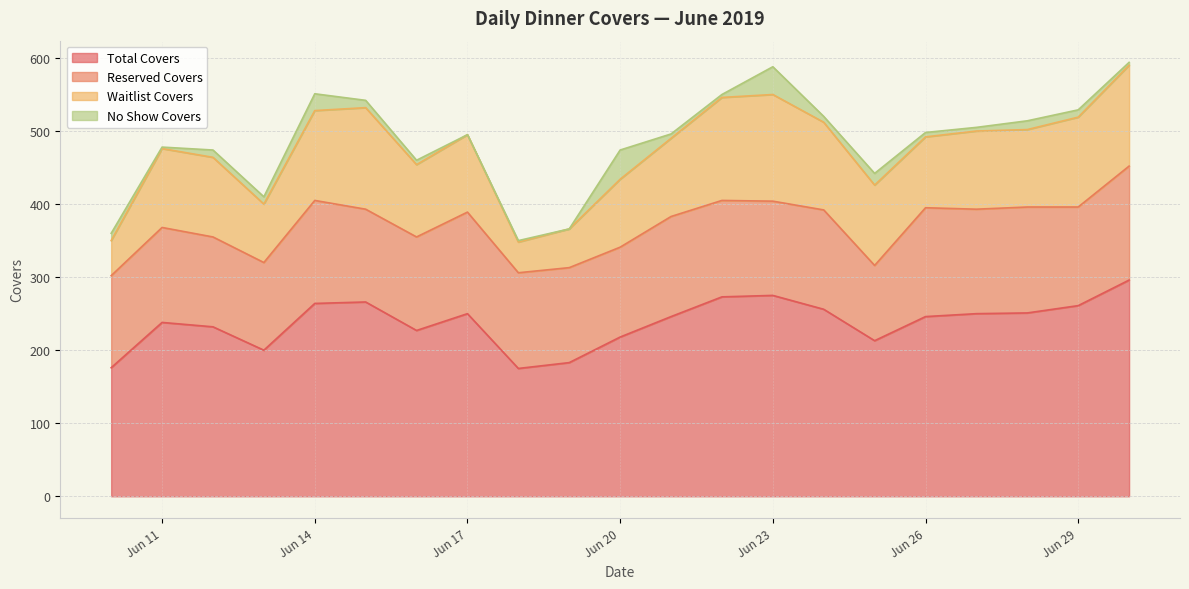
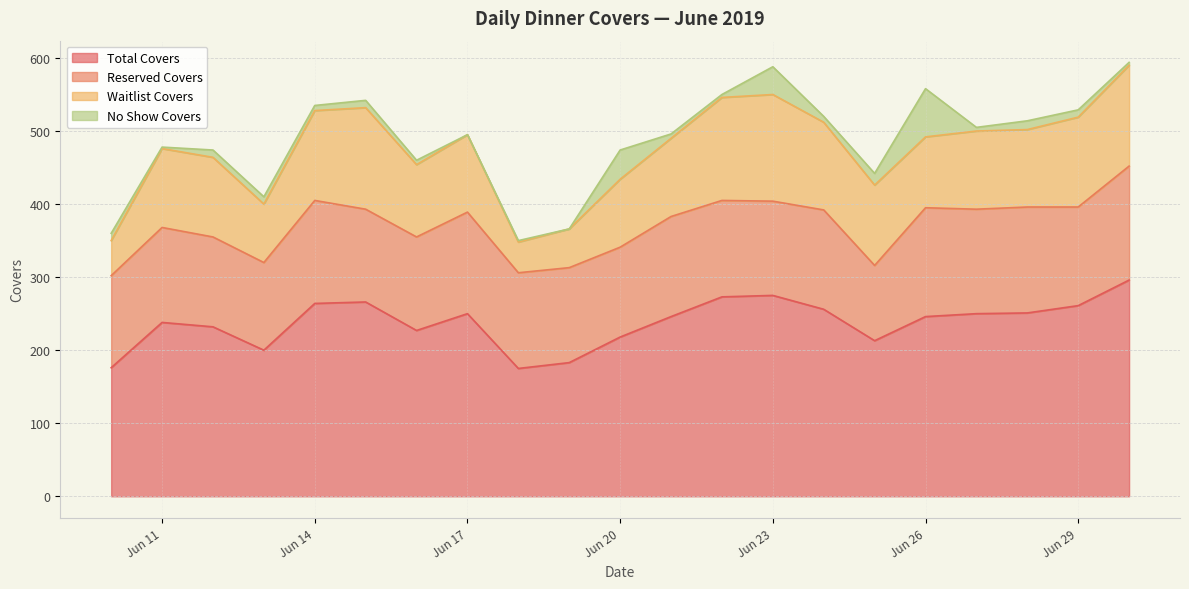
No Show Covers, Jun 14: 20 -> 10
No Show Covers, Jun 26: 10 -> 70
